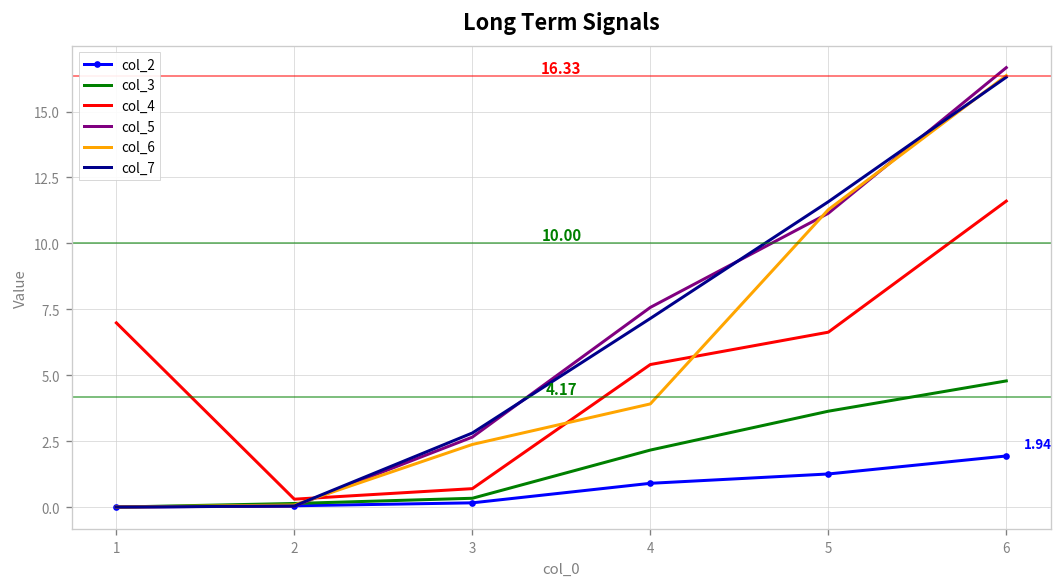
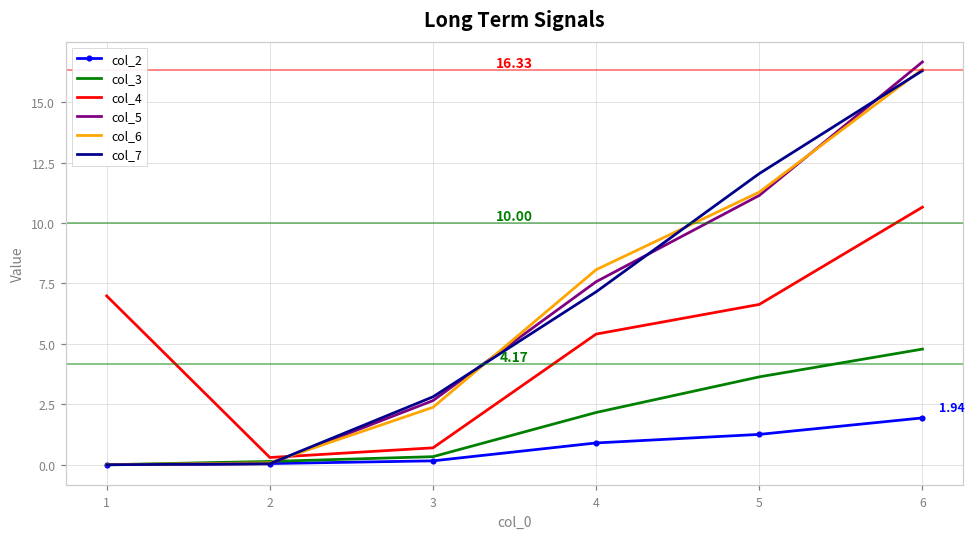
col_6, 4: 3.9 -> 8.1
col_7, 5: 11.6 -> 12.0
col_4, 6: 11.6 -> 10.7
